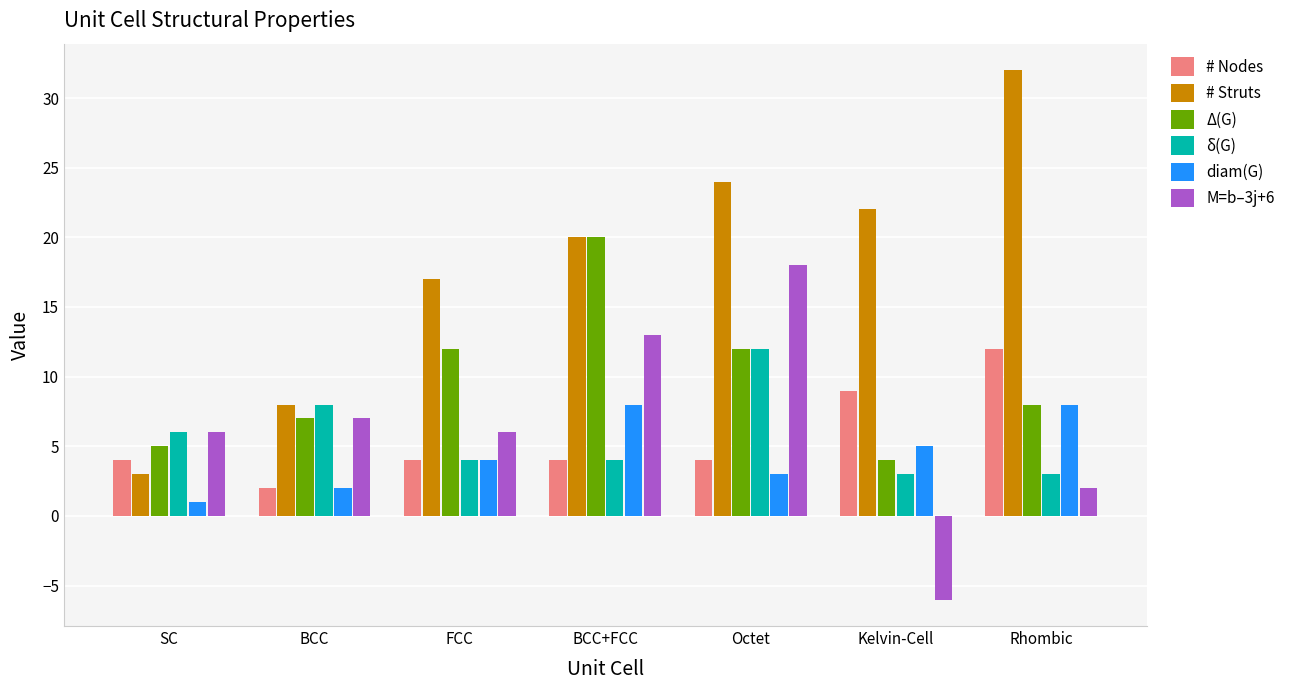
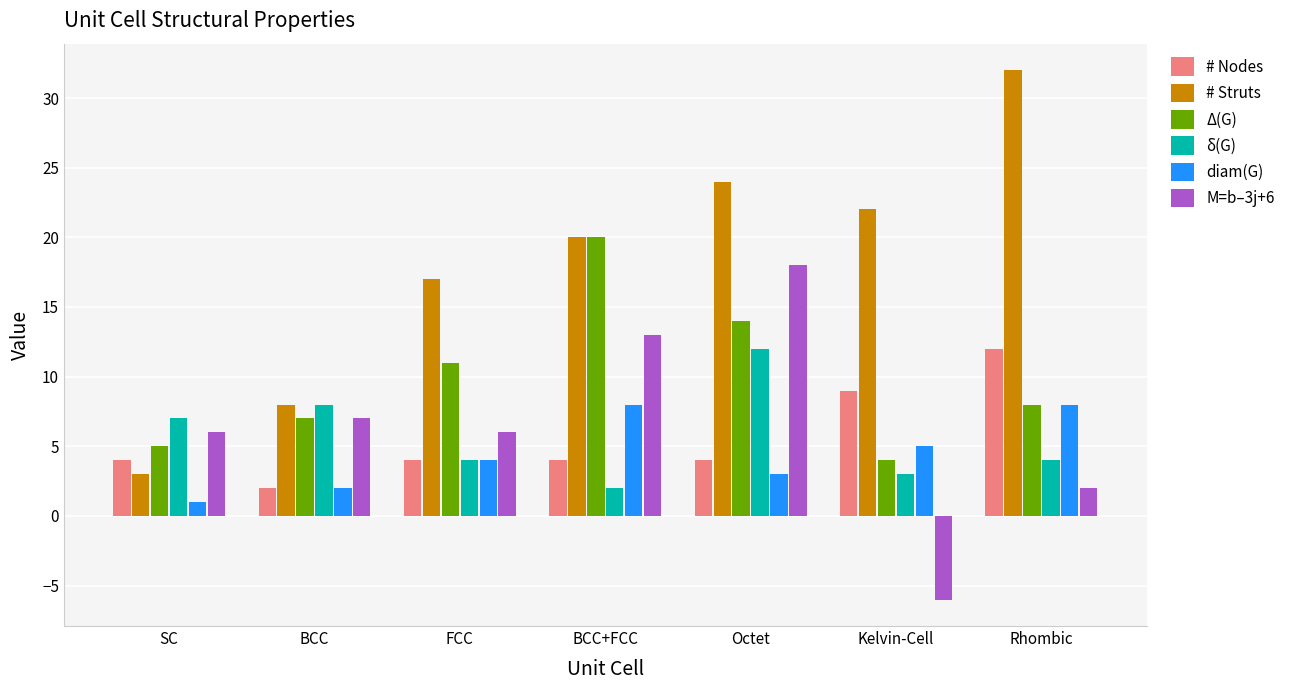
δ(G), SC: 6 -> 7
Δ(G), FCC: 12 -> 11
δ(G), BCC+FCC: 4 -> 2
Δ(G), Octet: 12 -> 14
δ(G), Rhombic: 3 -> 4
